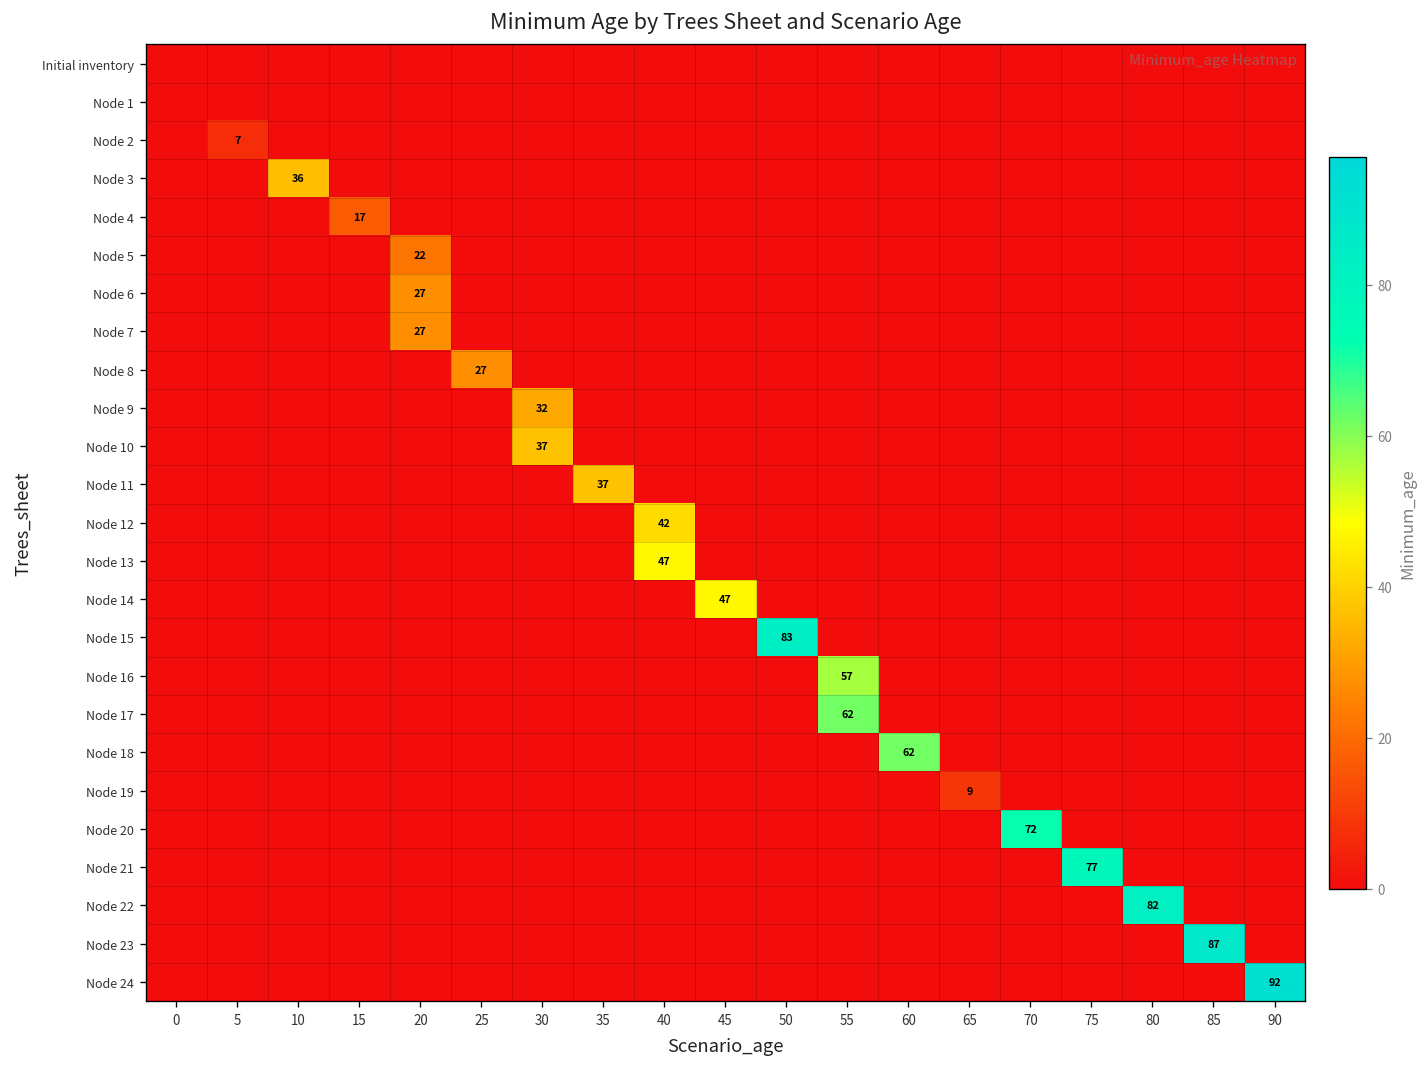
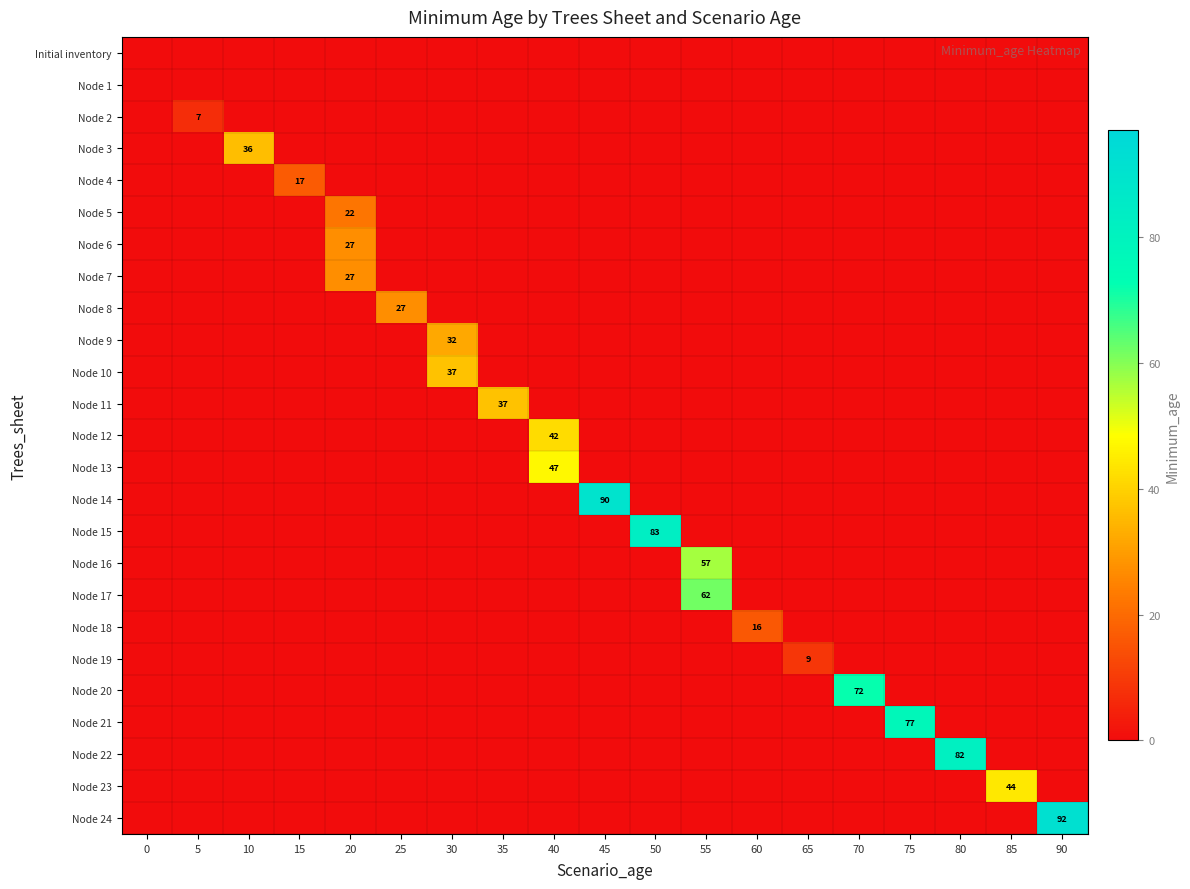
Node 14, 45: 47 -> 90
Node 18, 60: 62 -> 16
Node 23, 85: 87 -> 44
